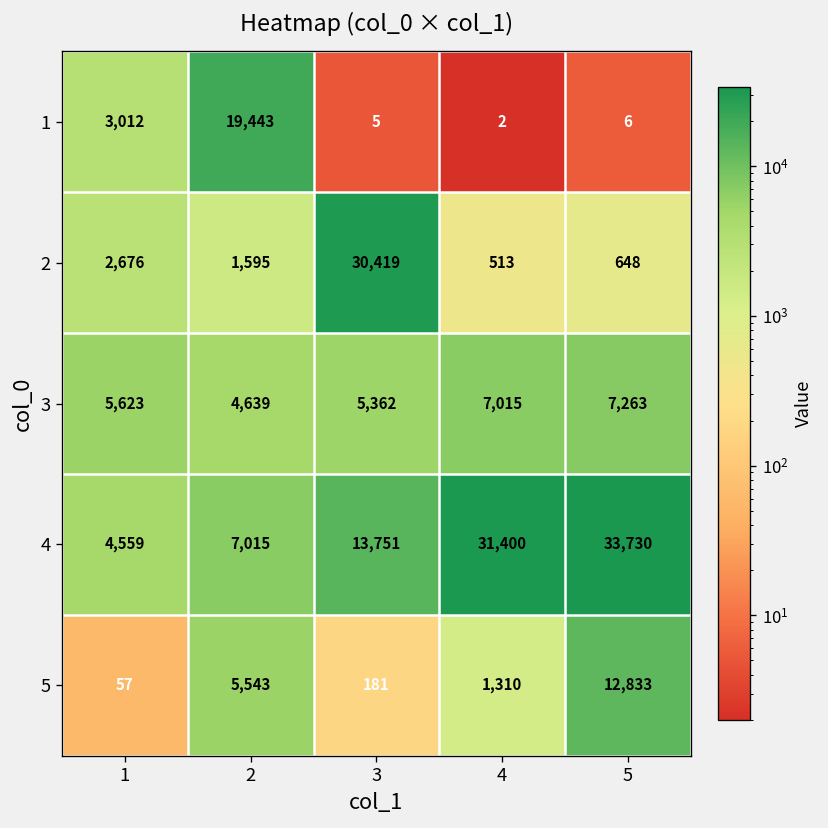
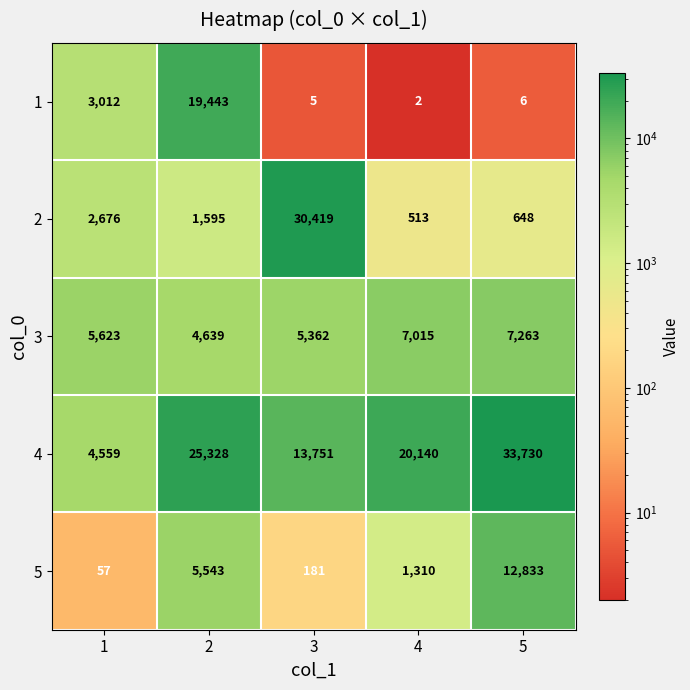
4, 2: 7,015 -> 25,328
4, 4: 31,400 -> 20,140
